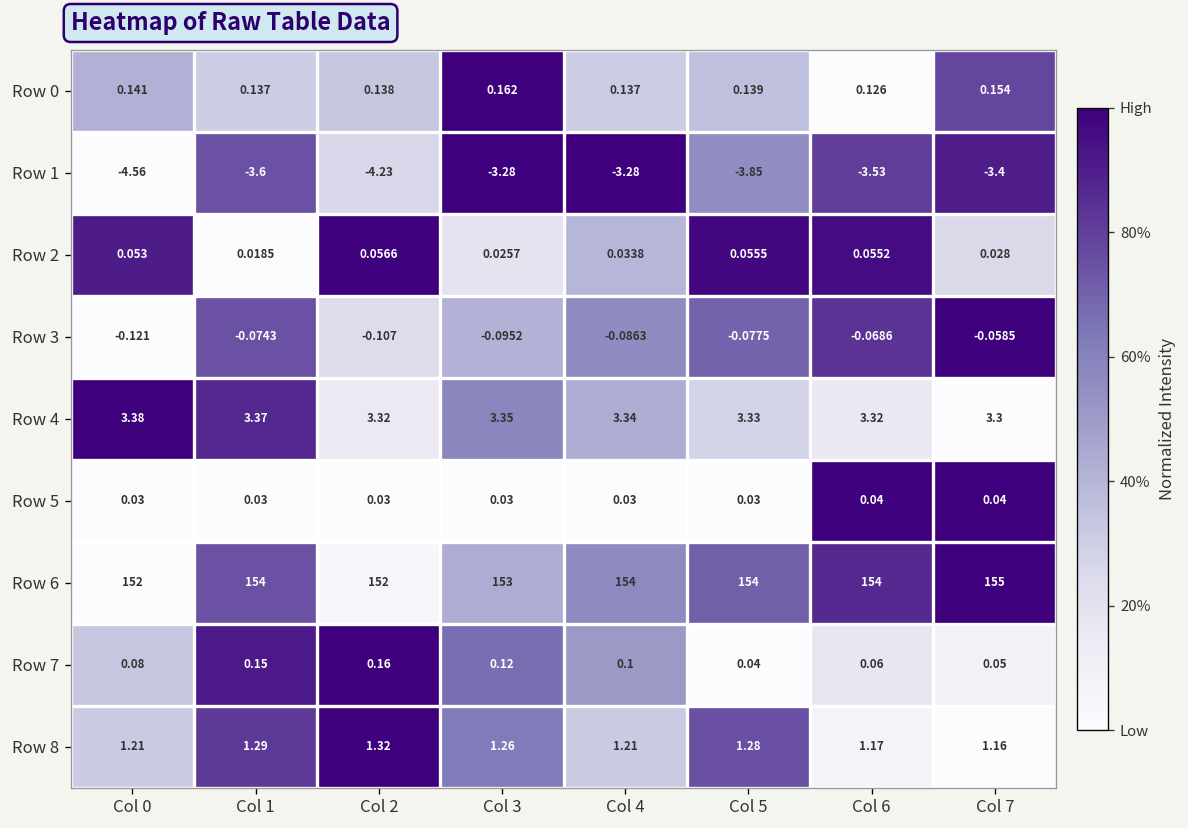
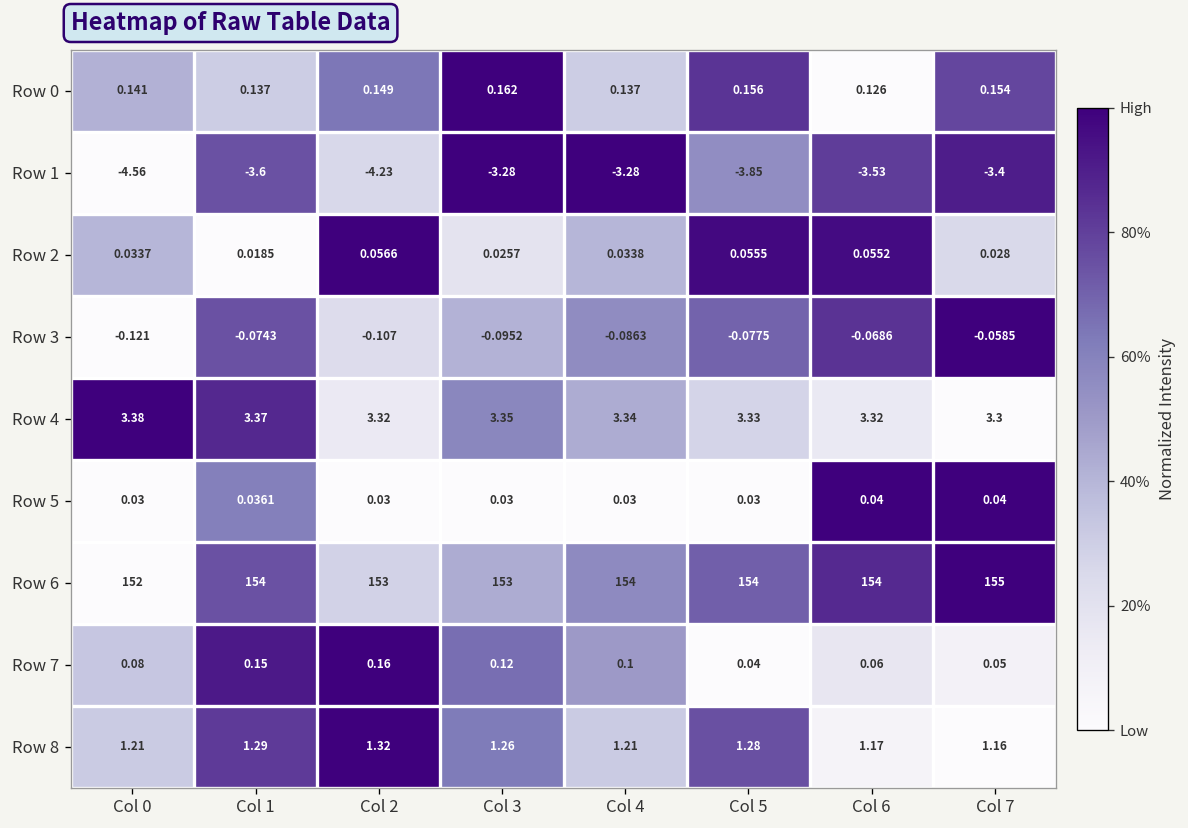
Row 0, Col 2: 0.138 -> 0.149
Row 0, Col 5: 0.139 -> 0.156
Row 2, Col 0: 0.053 -> 0.0337
Row 5, Col 1: 0.03 -> 0.0361
Row 6, Col 2: 152 -> 153
